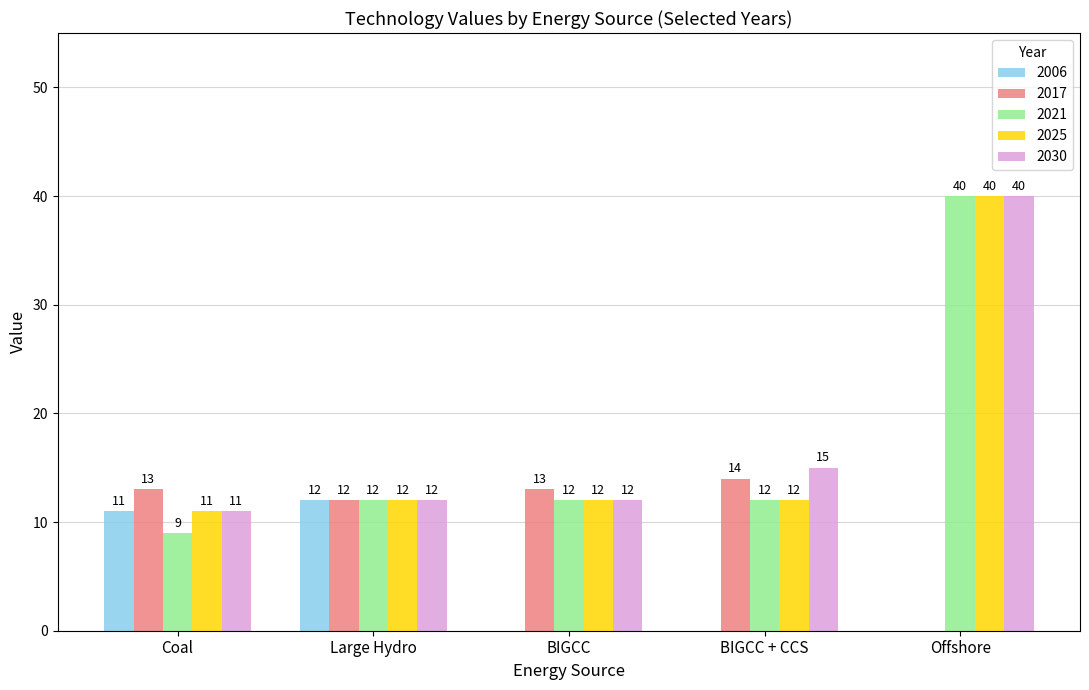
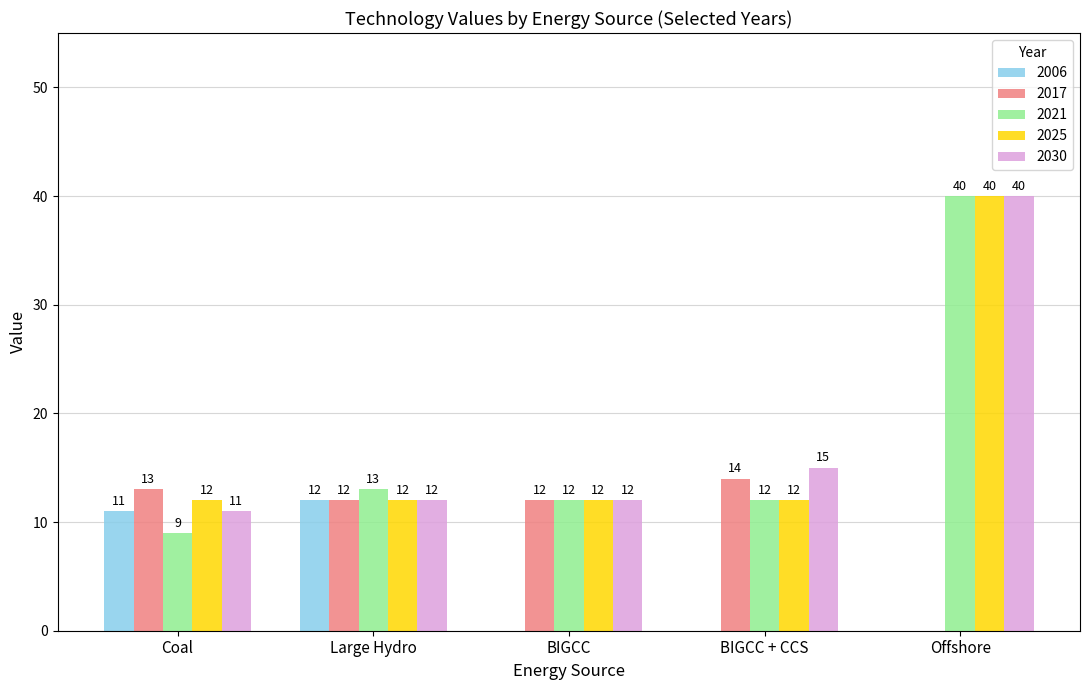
2025, Coal: 11 -> 12
2021, Large Hydro: 12 -> 13
2017, BIGCC: 13 -> 12
